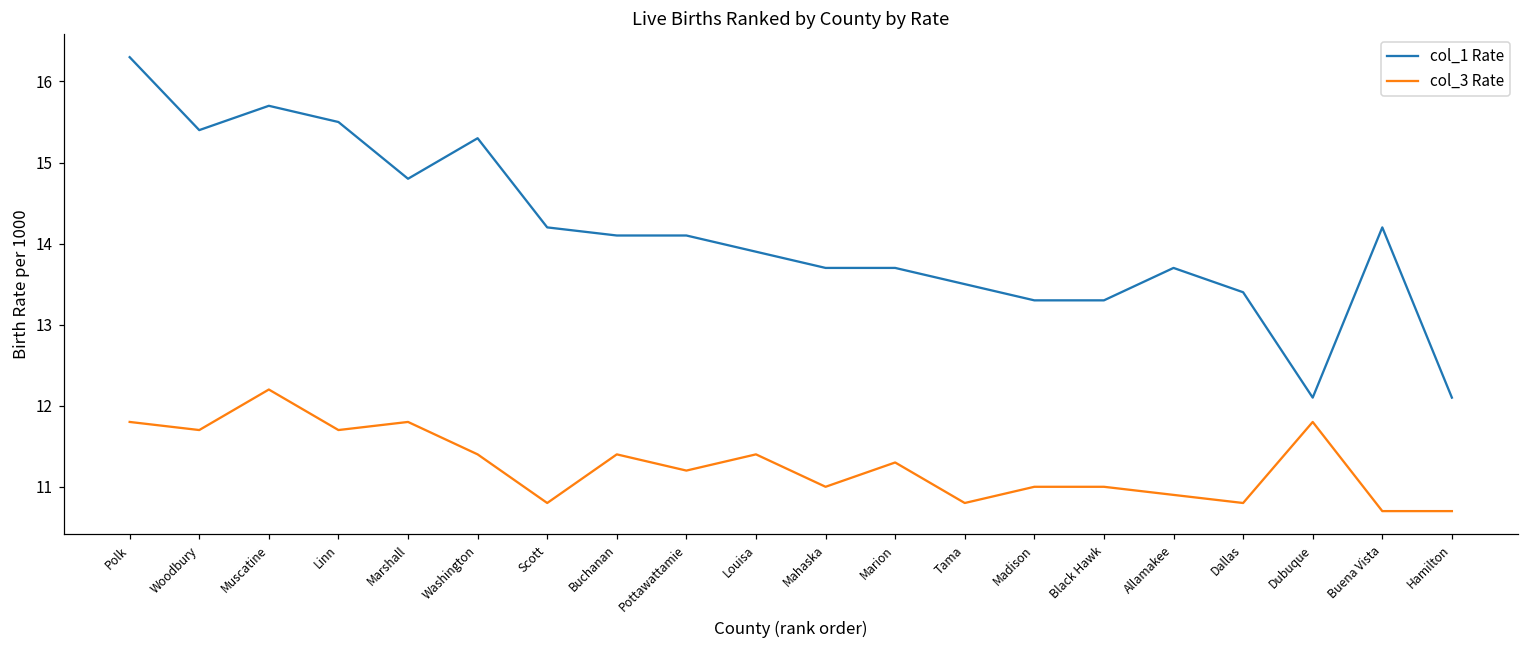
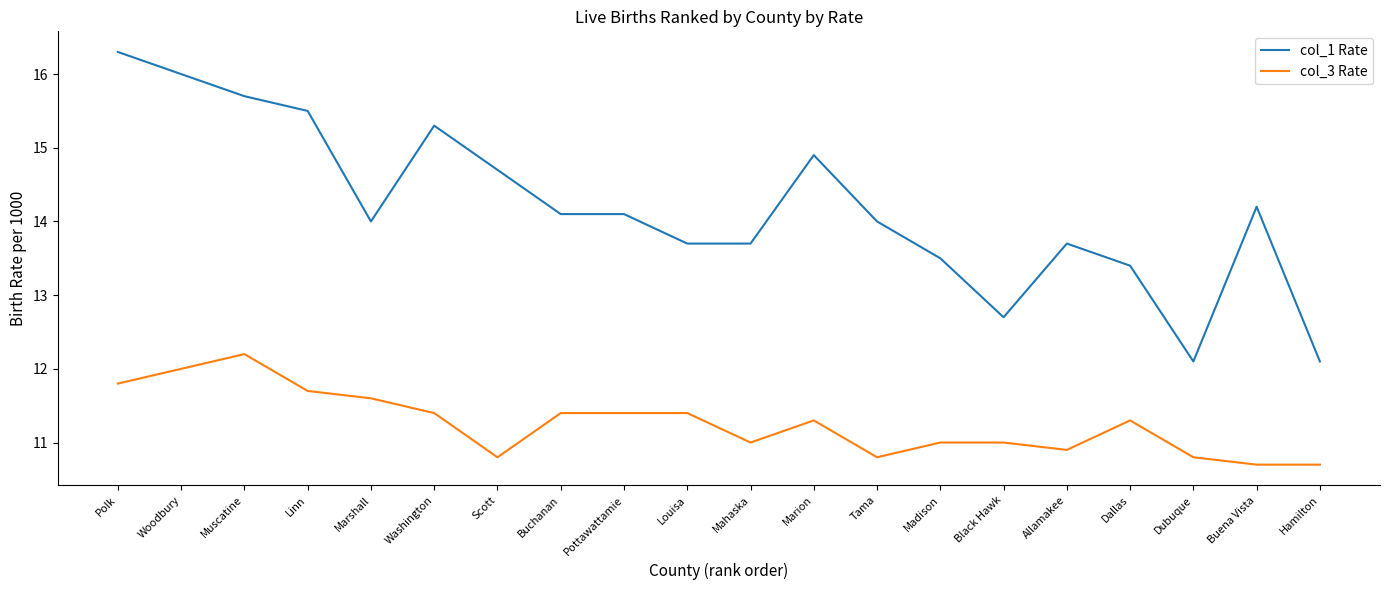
col_1 Rate, Woodbury: 15.4 -> 16.0
col_3 Rate, Woodbury: 11.7 -> 12.0
col_1 Rate, Marshall: 14.8 -> 14.0
col_3 Rate, Marshall: 11.8 -> 11.6
col_1 Rate, Scott: 14.2 -> 14.7
col_3 Rate, Pottawattamie: 11.2 -> 11.4
col_1 Rate, Louisa: 13.9 -> 13.7
col_1 Rate, Marion: 13.7 -> 14.9
col_1 Rate, Tama: 13.5 -> 14.0
col_1 Rate, Madison: 13.3 -> 13.5
col_1 Rate, Black Hawk: 13.3 -> 12.7
col_3 Rate, Dallas: 10.8 -> 11.3
col_3 Rate, Dubuque: 11.8 -> 10.8
